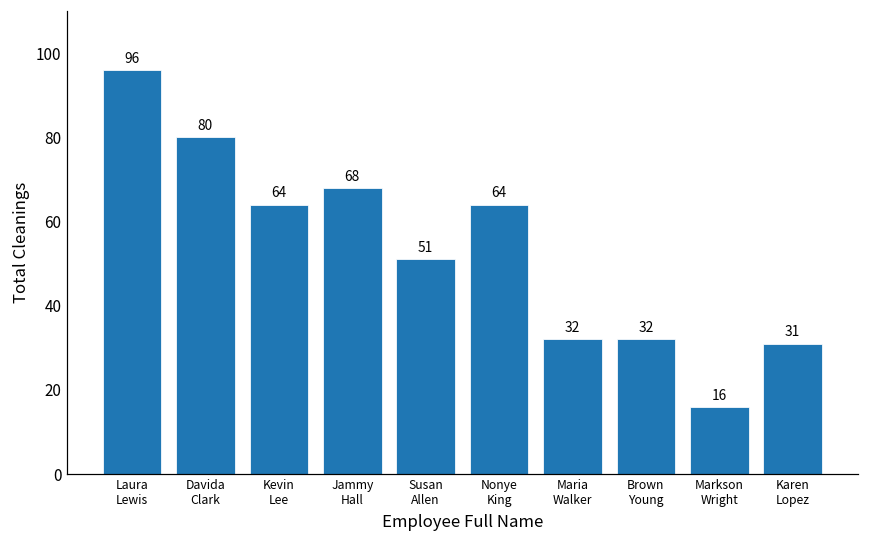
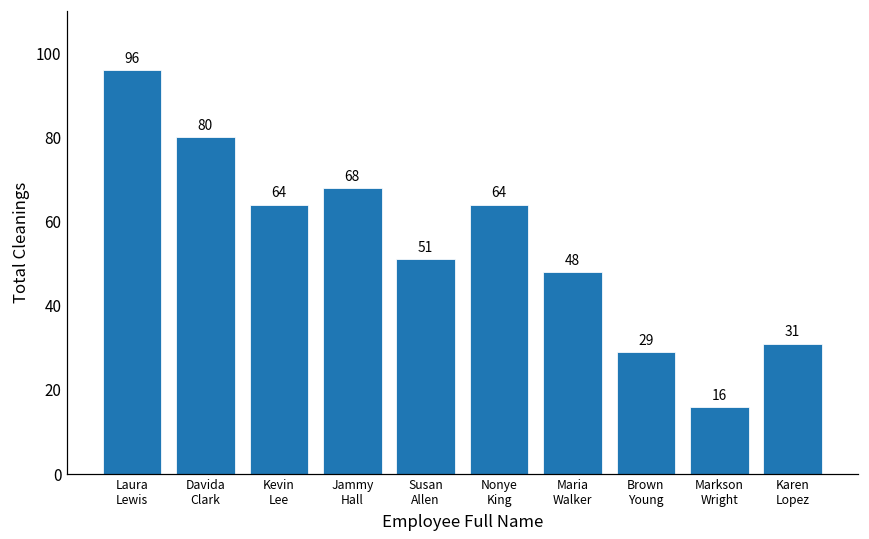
Maria Walker: 32 -> 48
Brown Young: 32 -> 29
